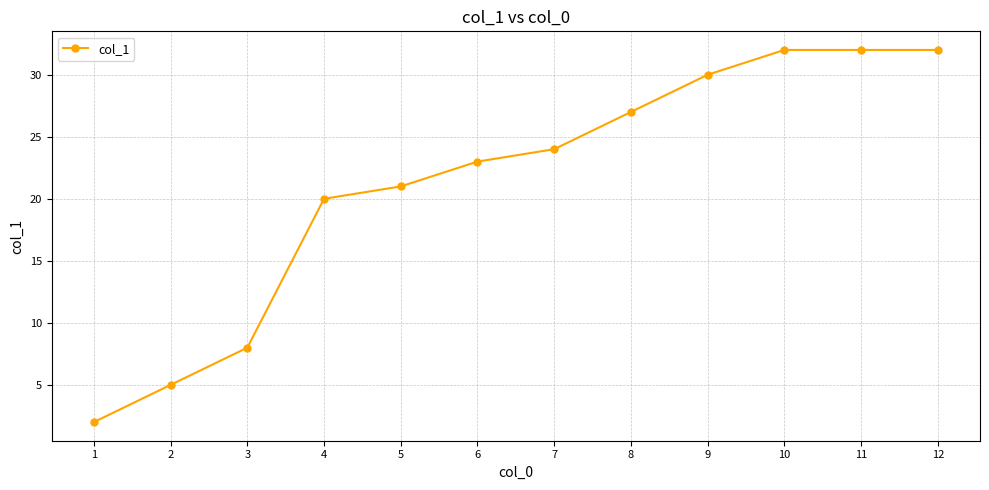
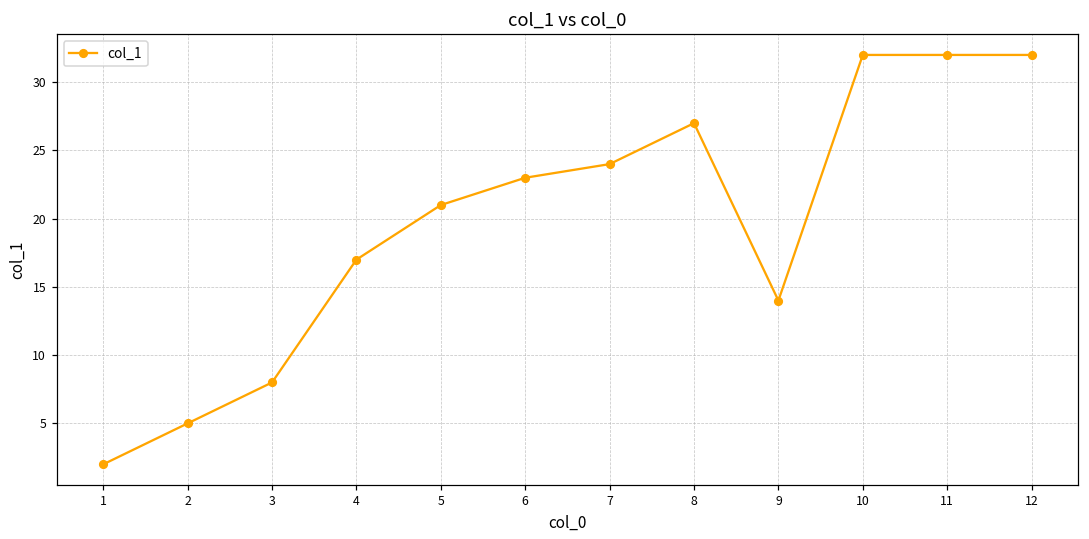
4: 20 -> 17
9: 30 -> 14
